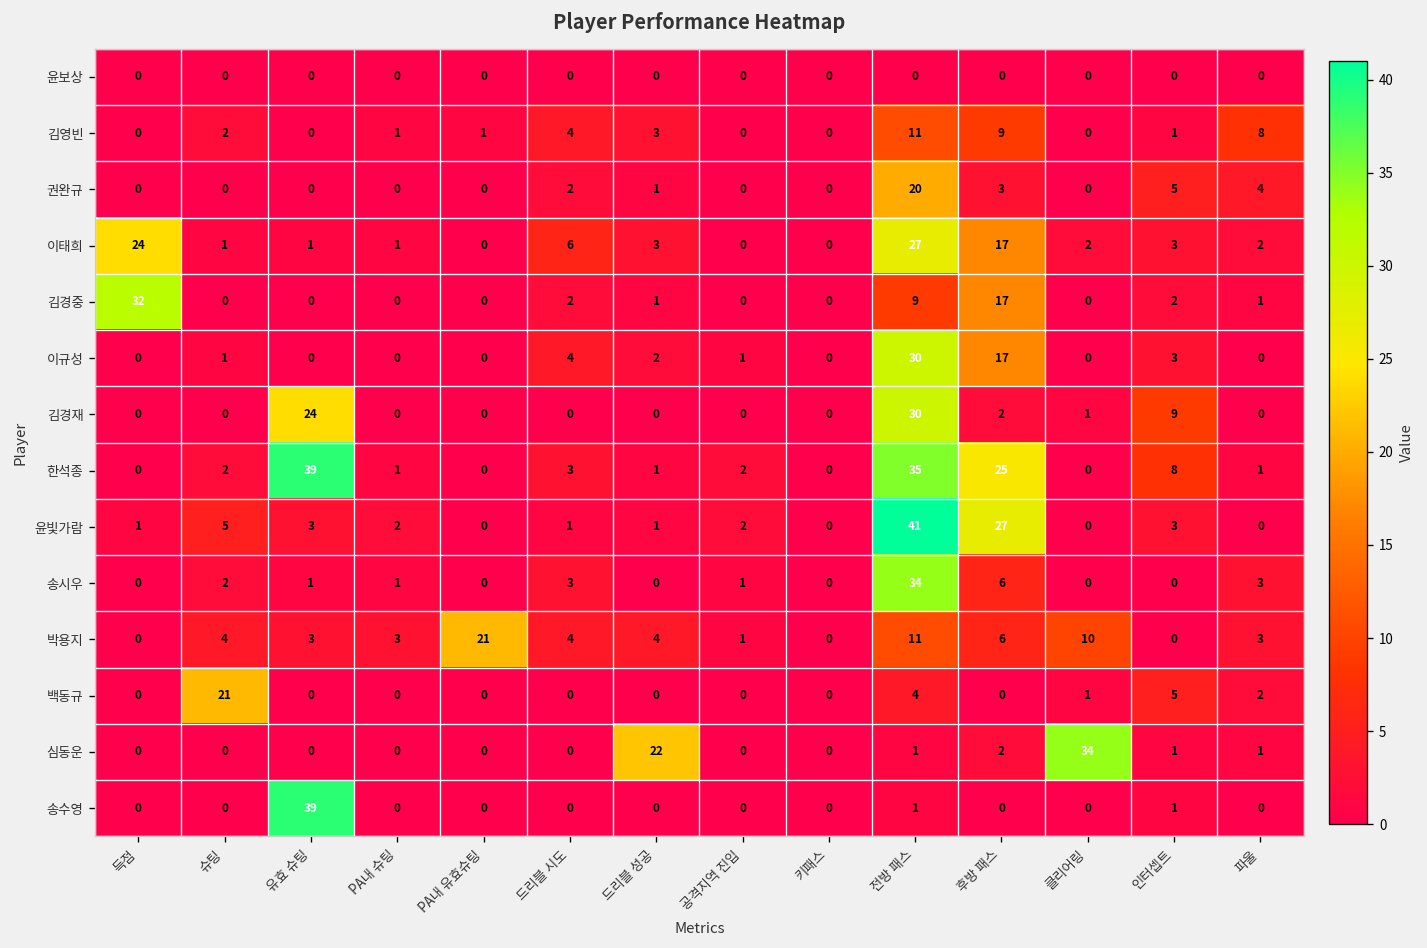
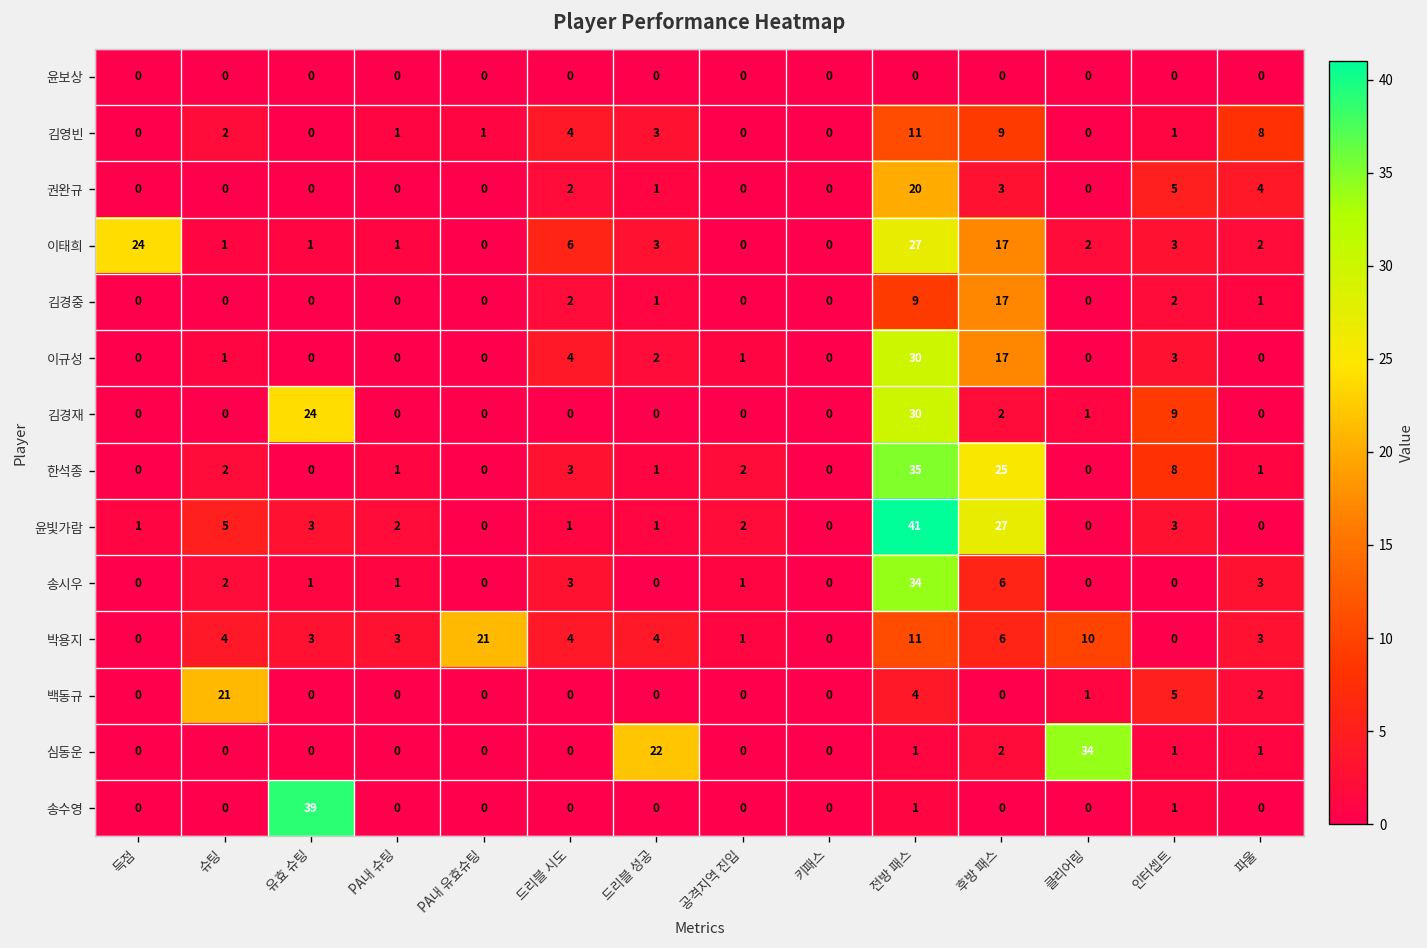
김경중, 득점: 32 -> 0
한석종, 유효 슈팅: 39 -> 0
